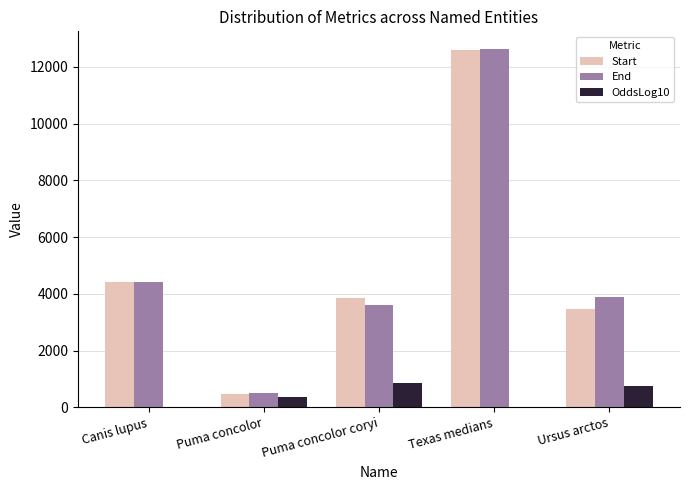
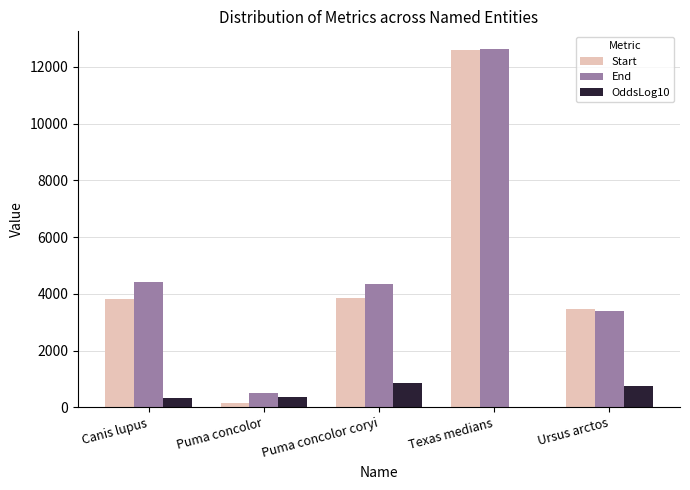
Start, Canis lupus: 4400 -> 3800
OddsLog10, Canis lupus: 0 -> 300
Start, Puma concolor: 500 -> 200
End, Puma concolor coryi: 3600 -> 4400
End, Ursus arctos: 3900 -> 3400
